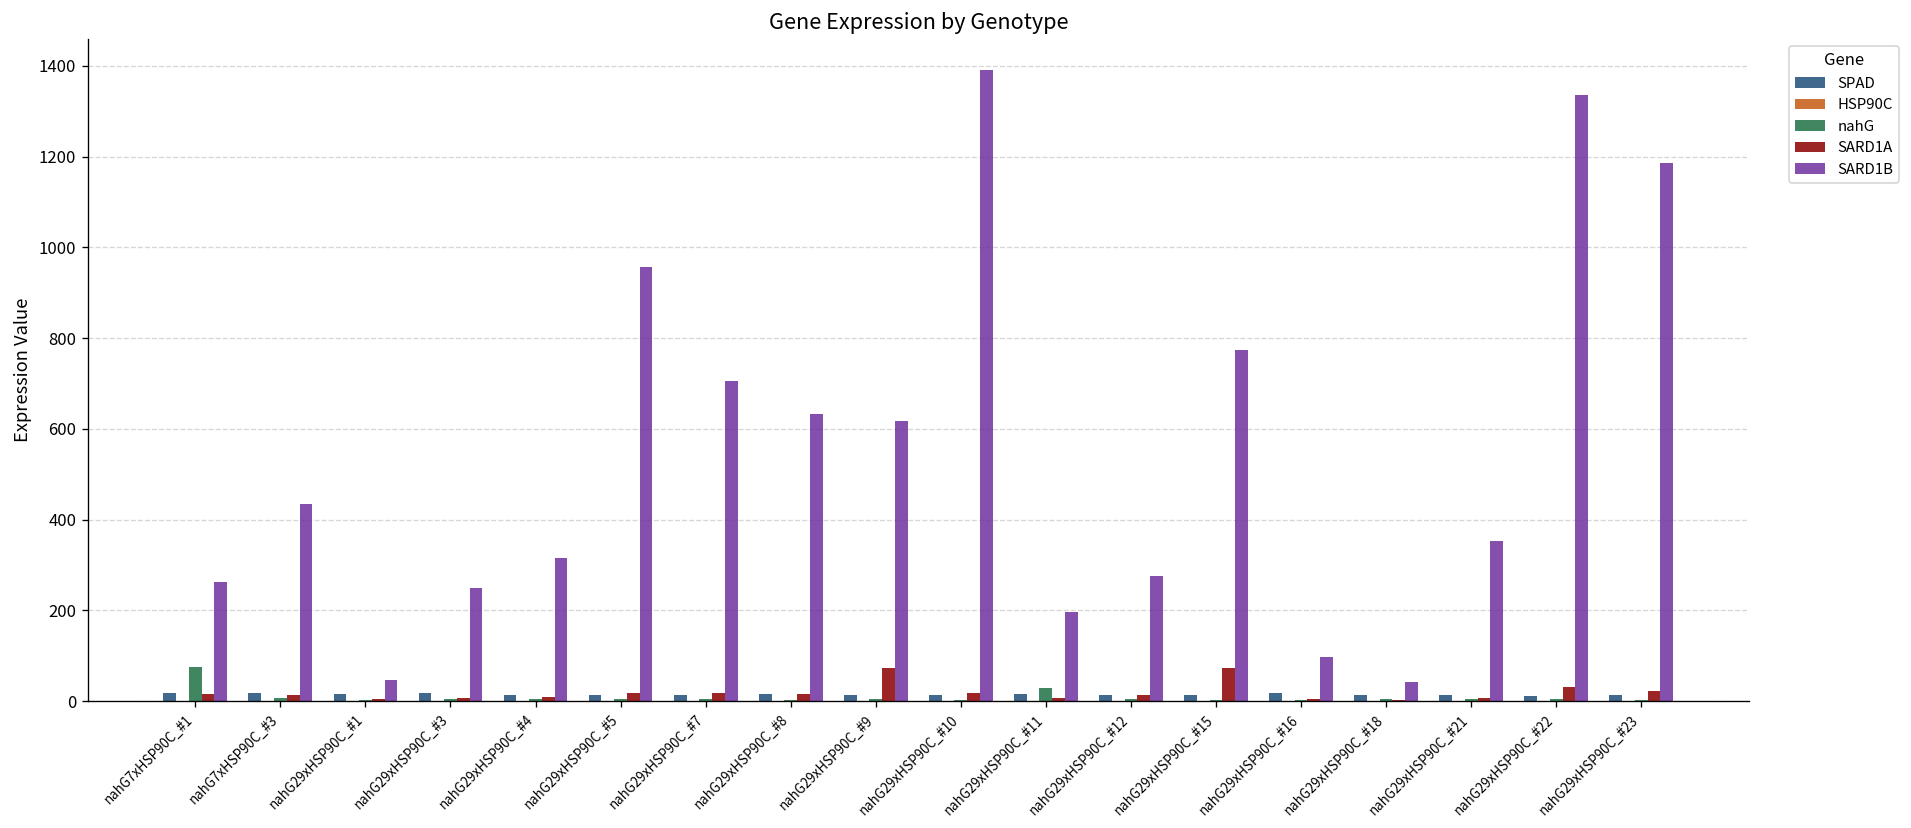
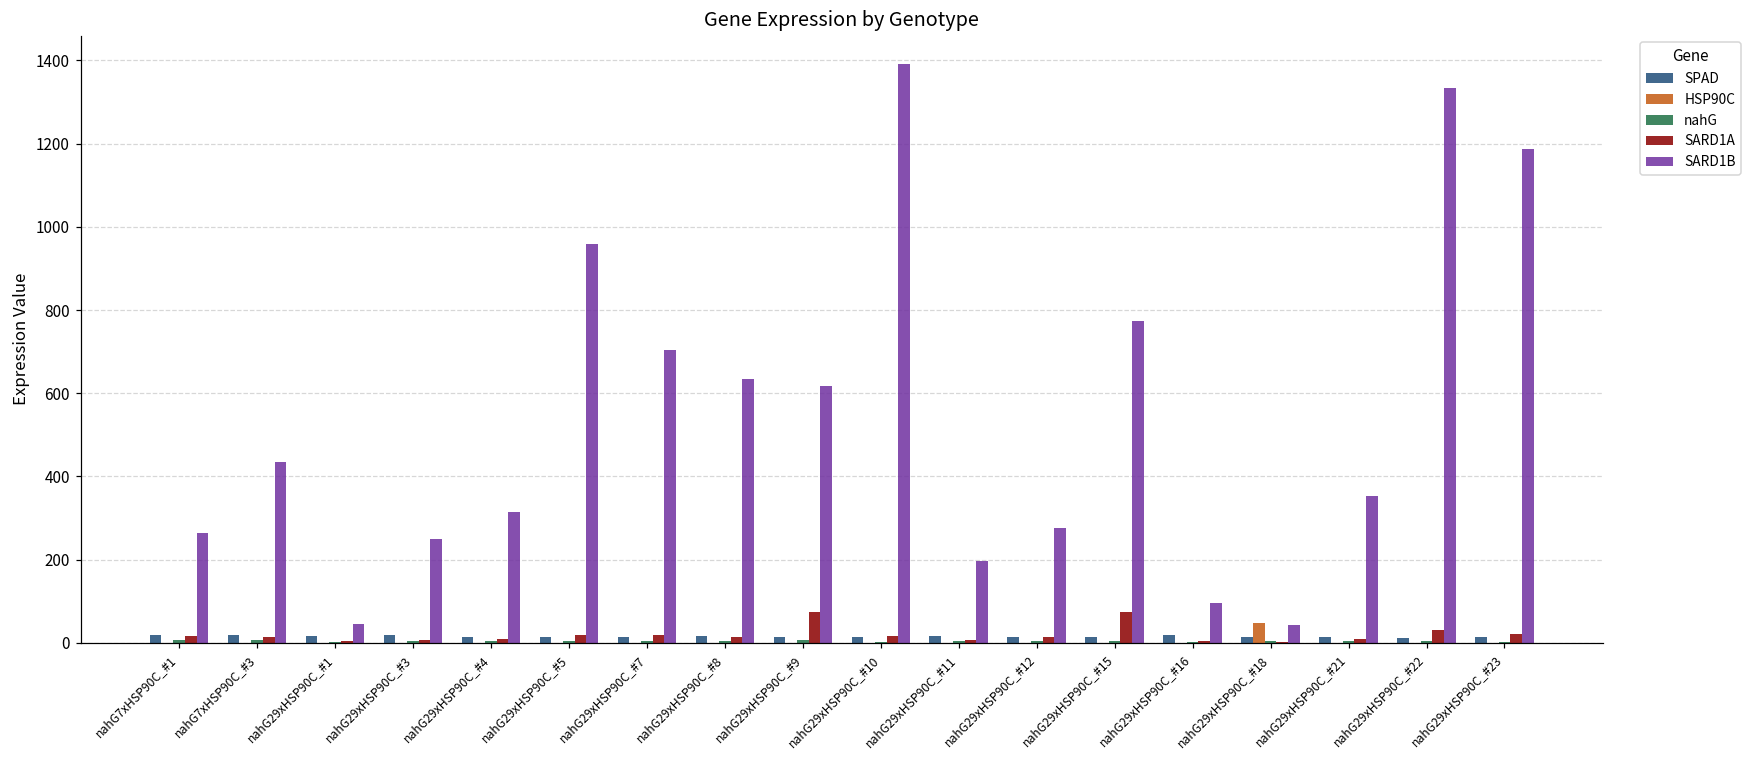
nahG, nahG7xHSP90C_#1: 70 -> 10
nahG, nahG29xHSP90C_#11: 30 -> 10
HSP90C, nahG29xHSP90C_#18: 0 -> 50
